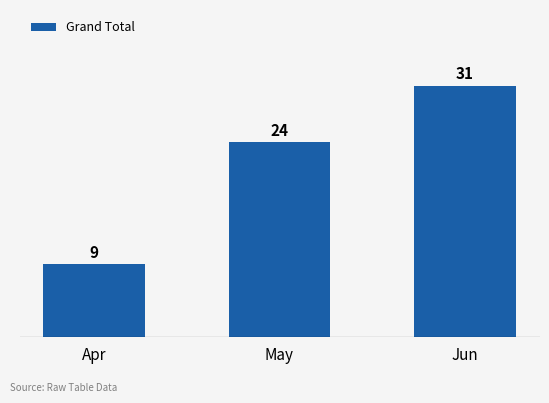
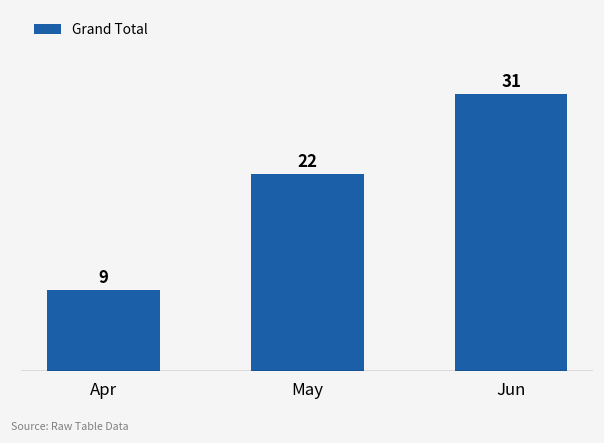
May: 24 -> 22
